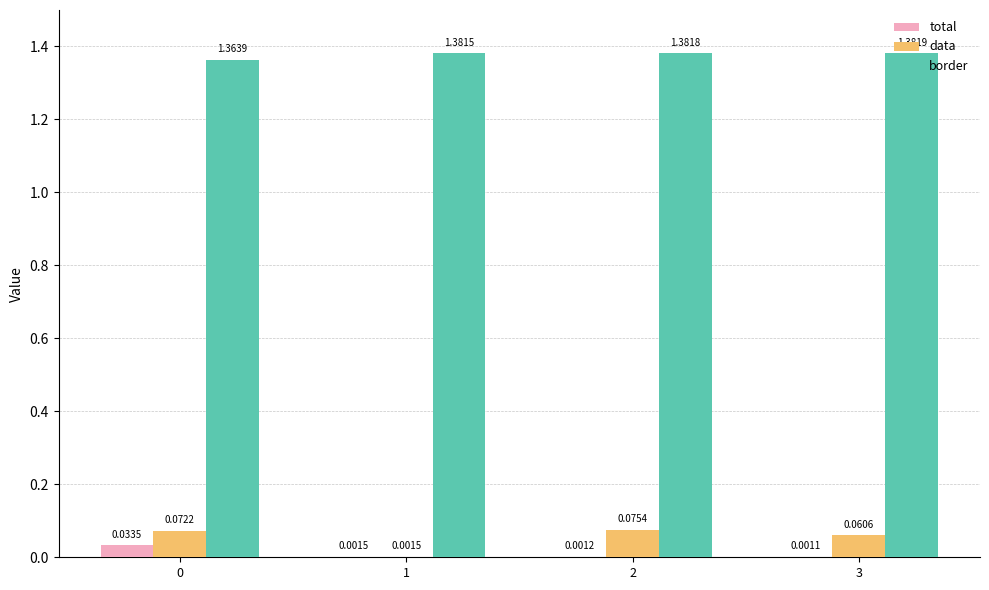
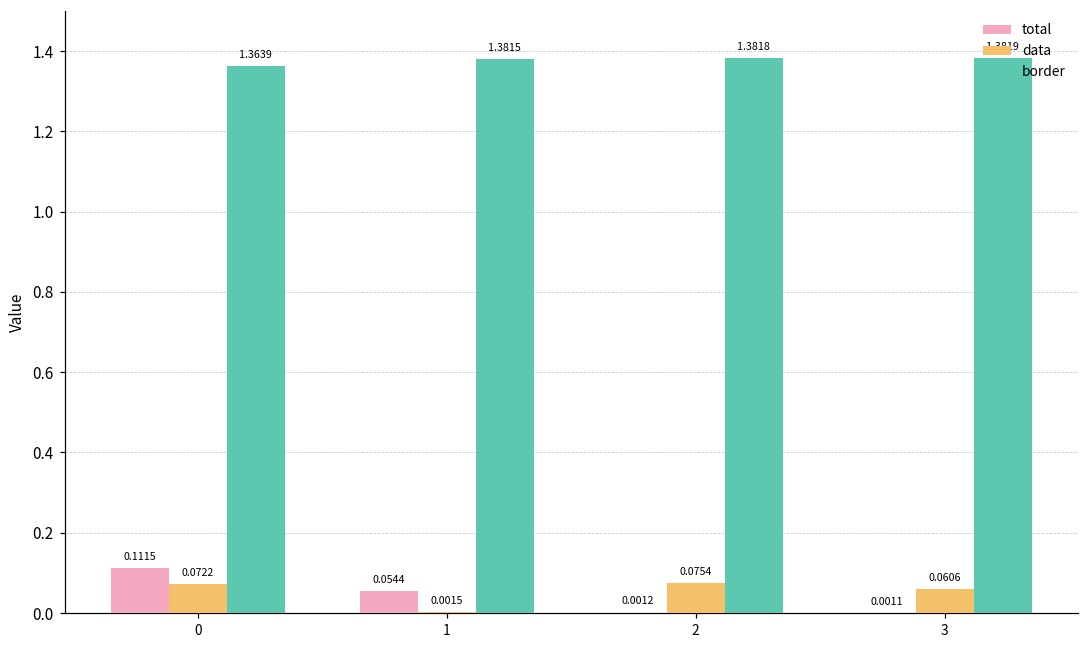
total, 0: 0.0335 -> 0.1115
total, 1: 0.0015 -> 0.0544
